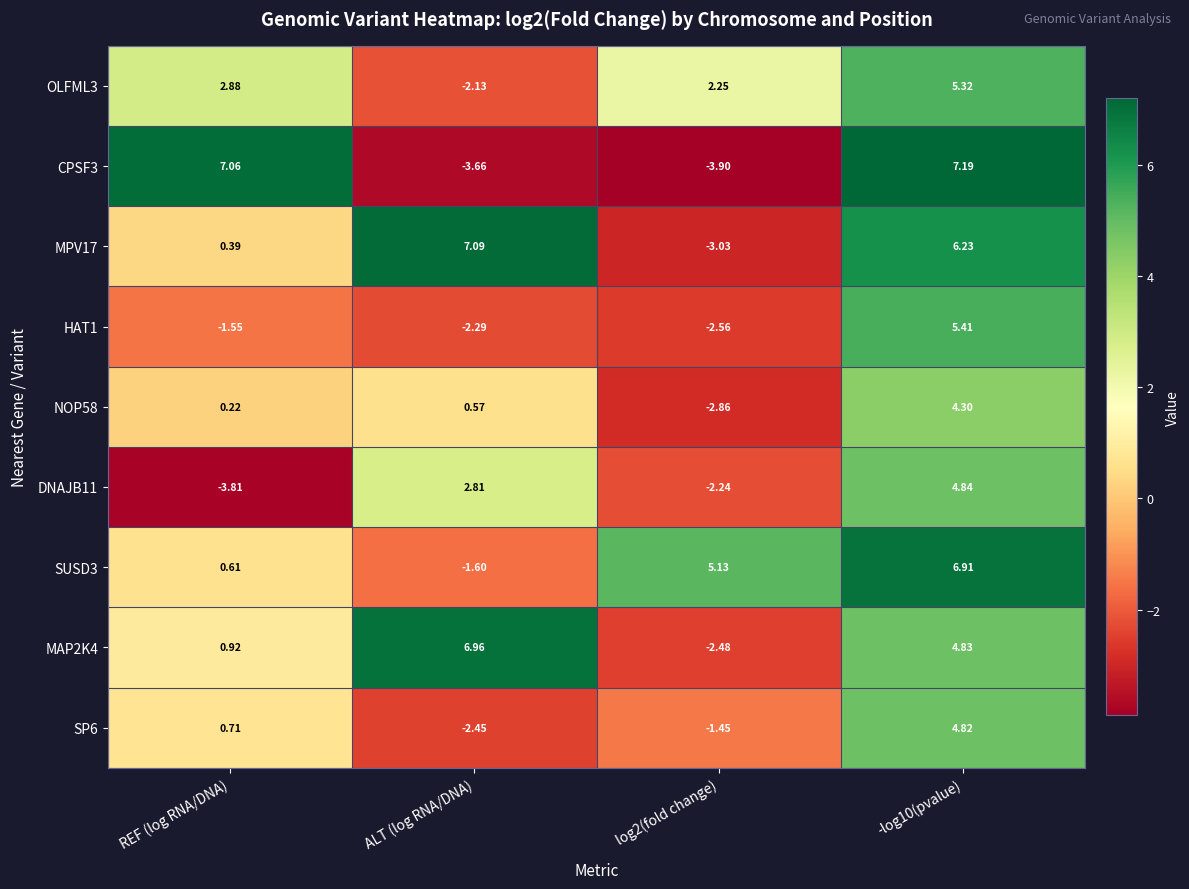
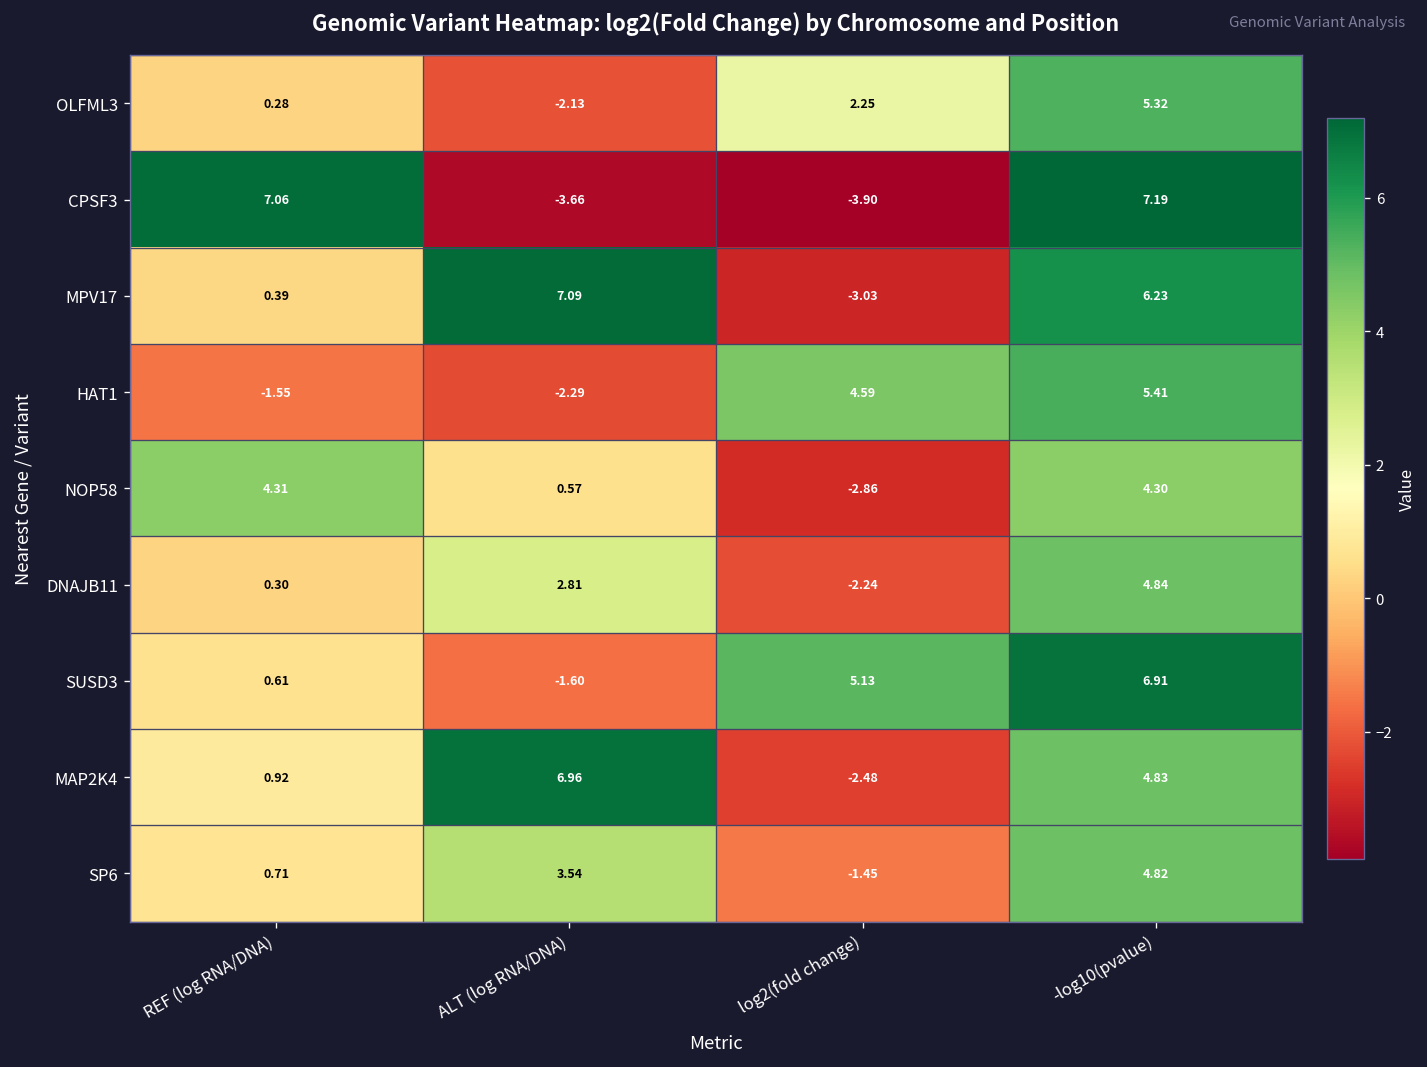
OLFML3, REF (log RNA/DNA): 2.88 -> 0.28
HAT1, log2(fold change): -2.56 -> 4.59
NOP58, REF (log RNA/DNA): 0.22 -> 4.31
DNAJB11, REF (log RNA/DNA): -3.81 -> 0.30
SP6, ALT (log RNA/DNA): -2.45 -> 3.54
